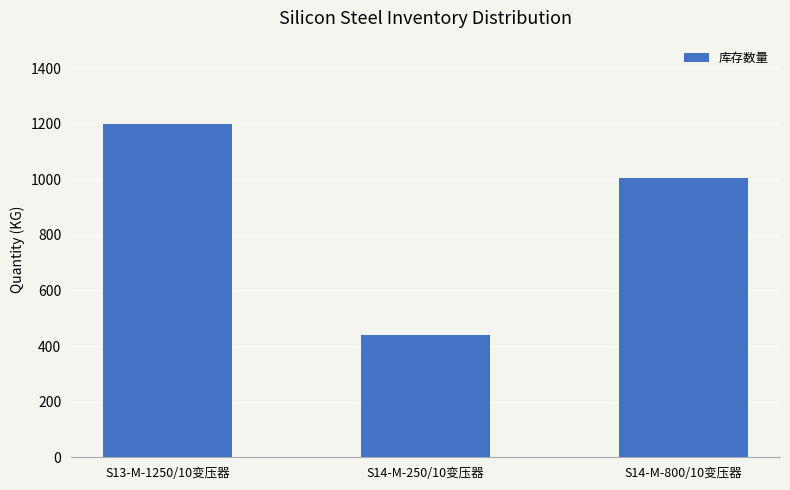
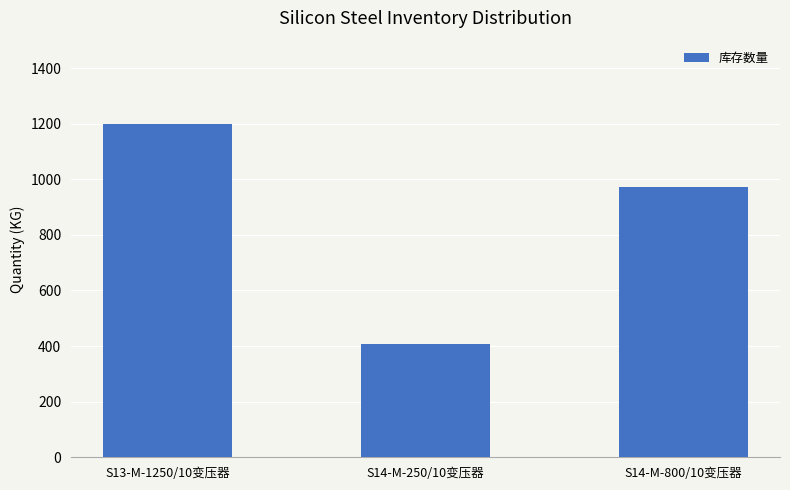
S14-M-250/10变压器: 440 -> 410
S14-M-800/10变压器: 1000 -> 970
